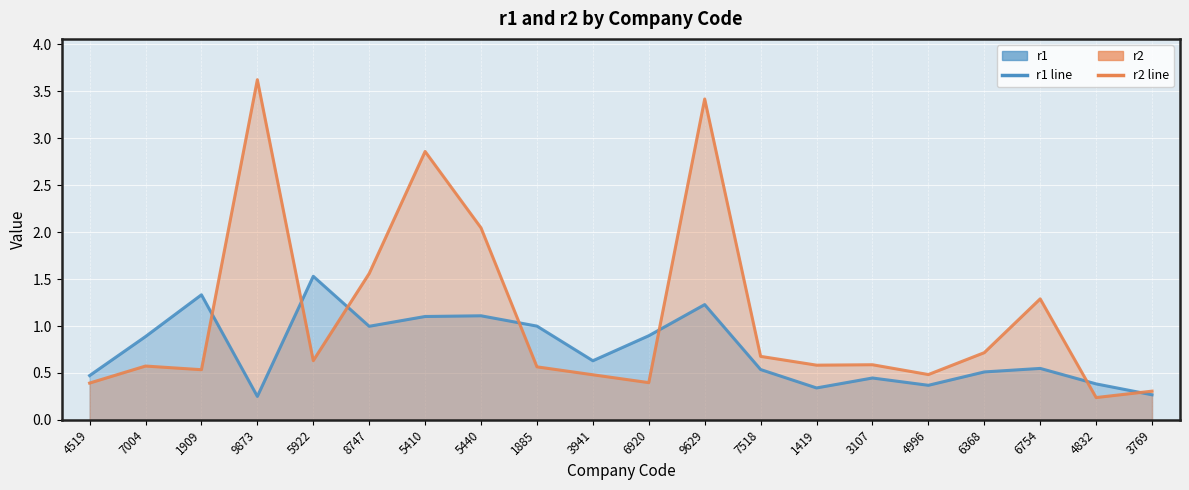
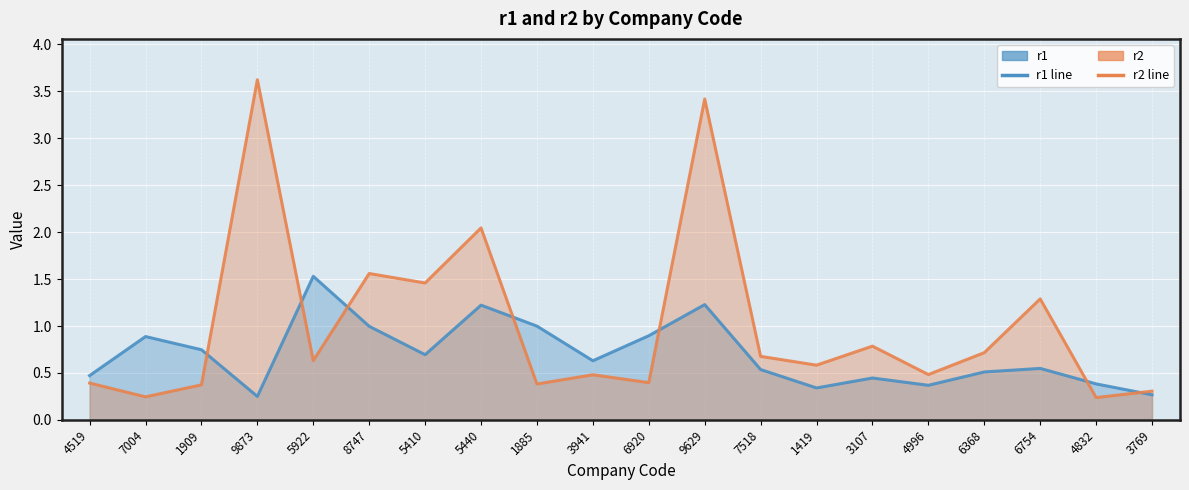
r2, 7004: 0.6 -> 0.2
r1, 1909: 1.3 -> 0.7
r2, 1909: 0.5 -> 0.4
r1, 5410: 1.1 -> 0.7
r2, 5410: 2.9 -> 1.5
r1, 5440: 1.1 -> 1.2
r2, 1885: 0.6 -> 0.4
r2, 3107: 0.6 -> 0.8
